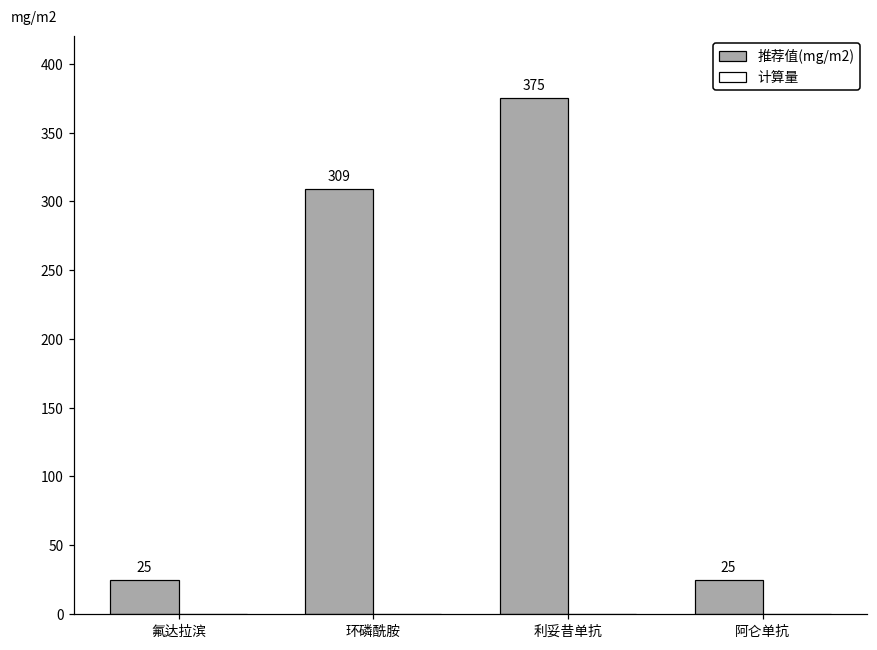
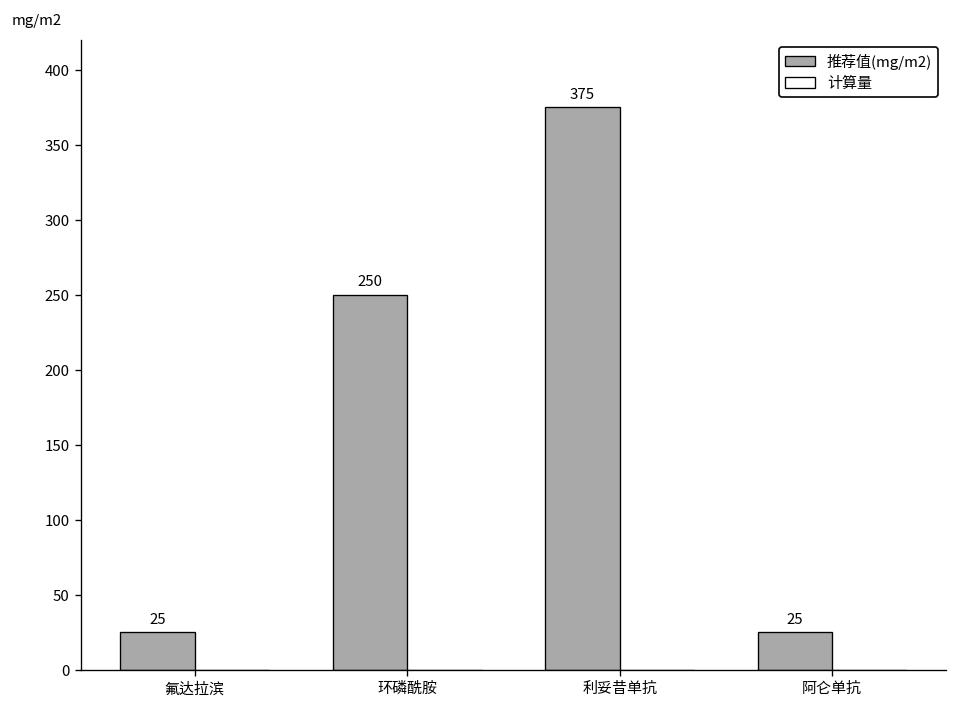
推荐值(mg/m2), 环磷酰胺: 309 -> 250
